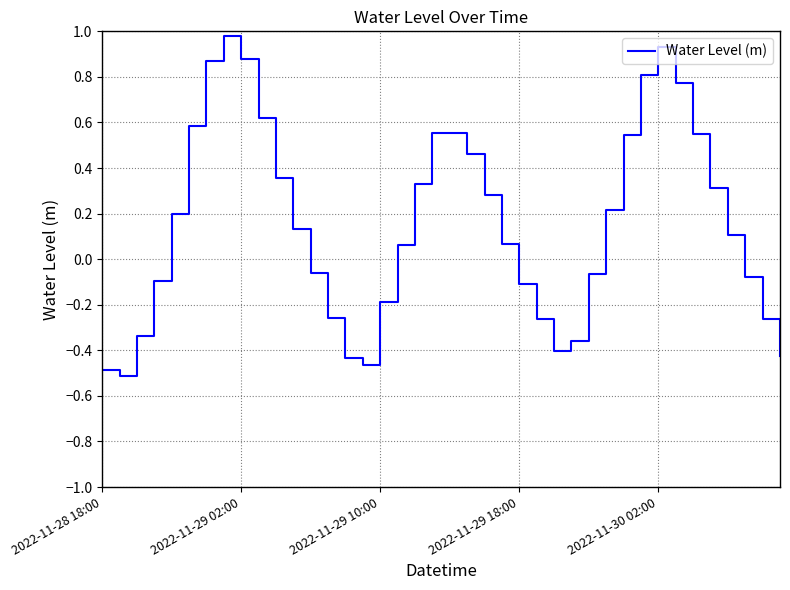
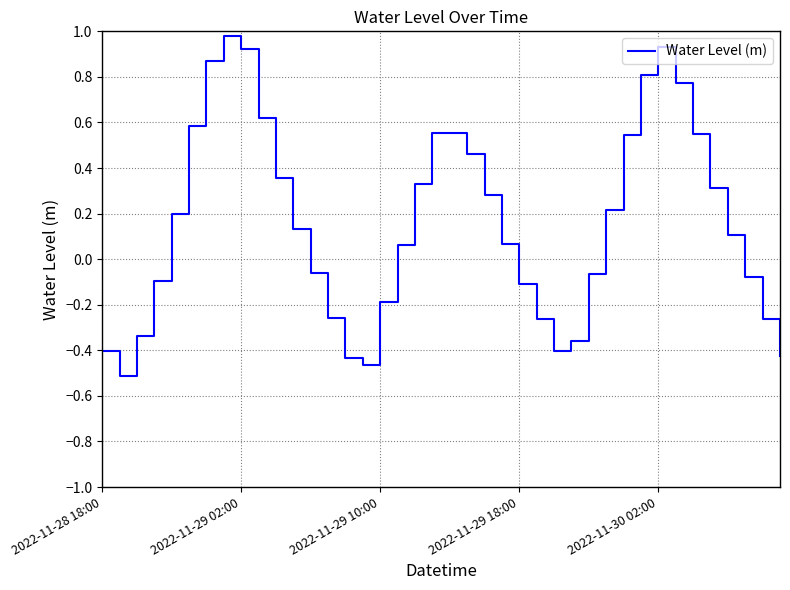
2022-11-28 18:00: -0.49 -> -0.40
2022-11-29 02:00: 0.88 -> 0.92
